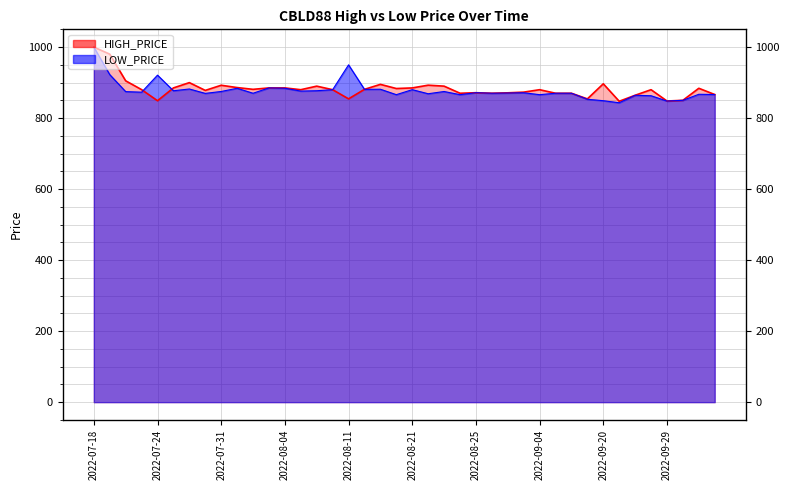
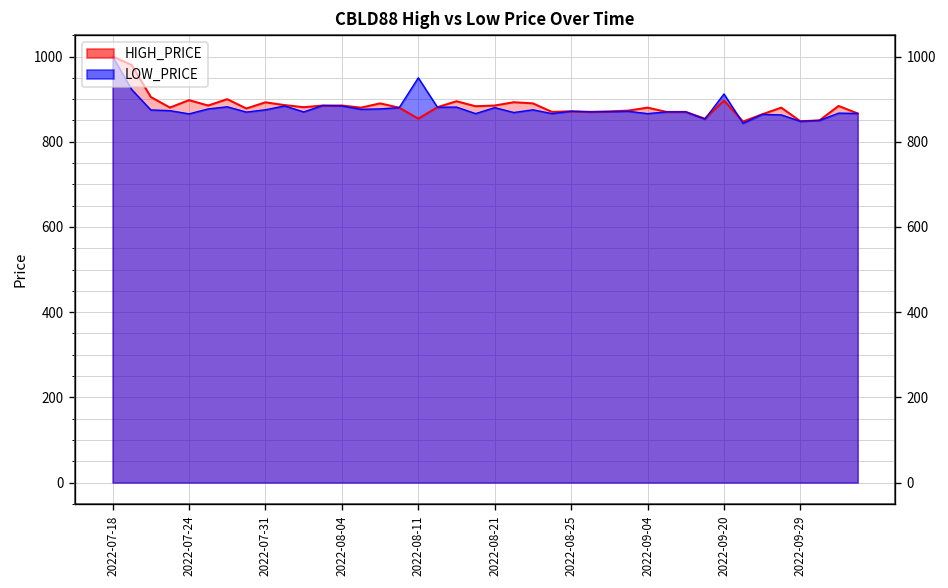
HIGH_PRICE, 2022-07-24: 850 -> 900
LOW_PRICE, 2022-07-24: 920 -> 870
LOW_PRICE, 2022-09-20: 850 -> 910
